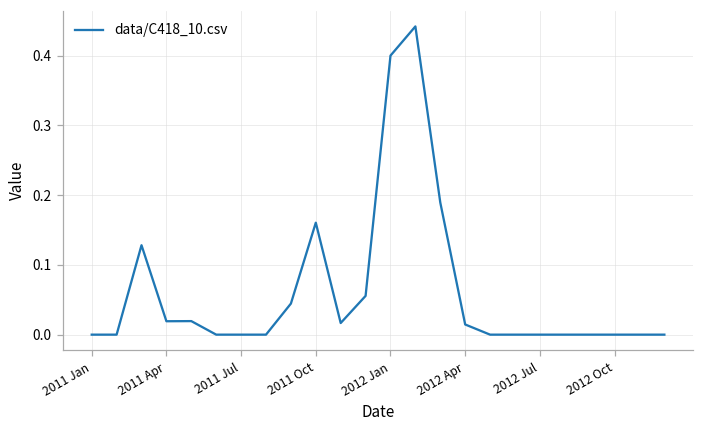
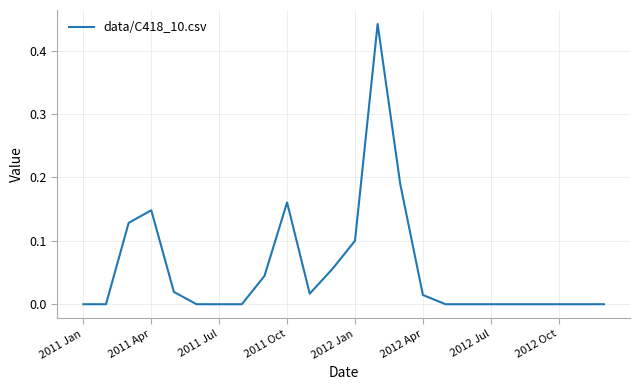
2011 Apr: 0.02 -> 0.15
2012 Jan: 0.4 -> 0.1
